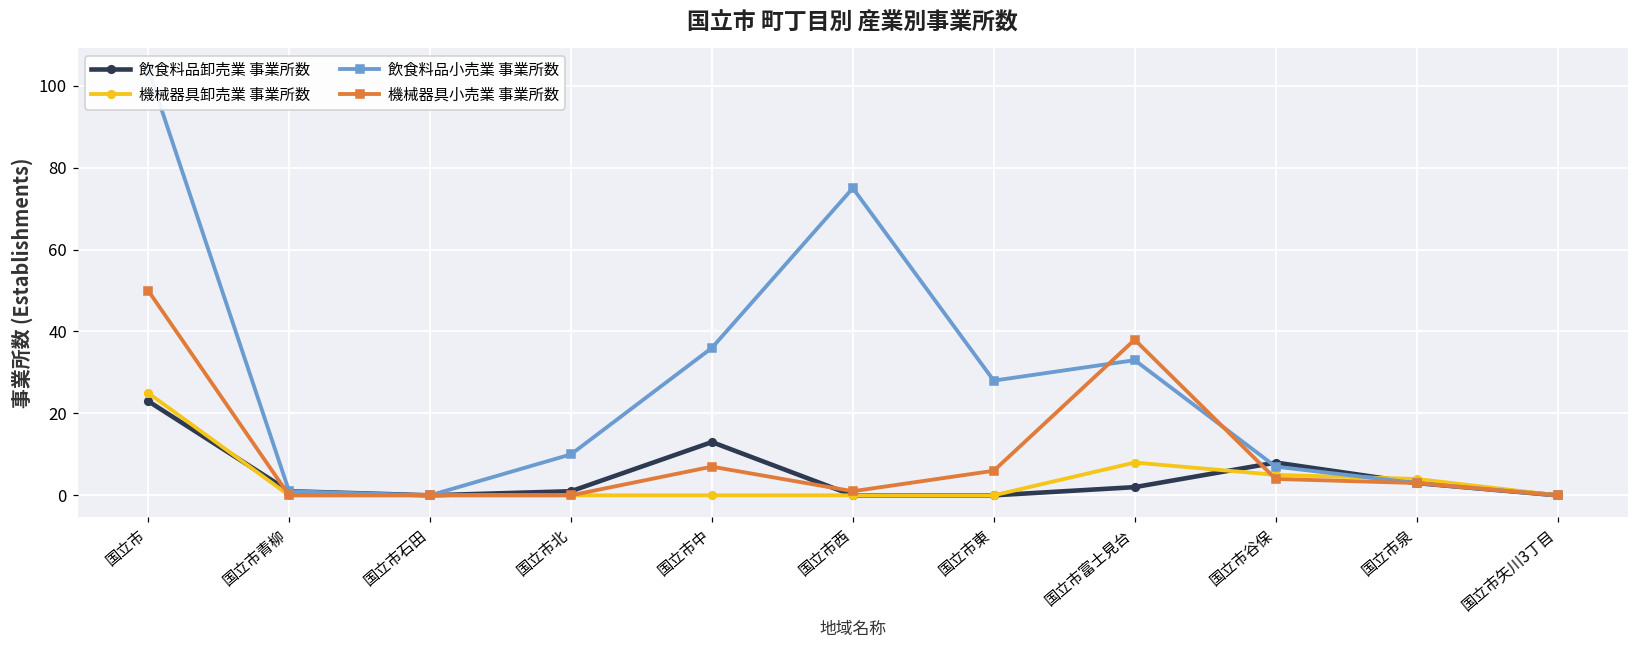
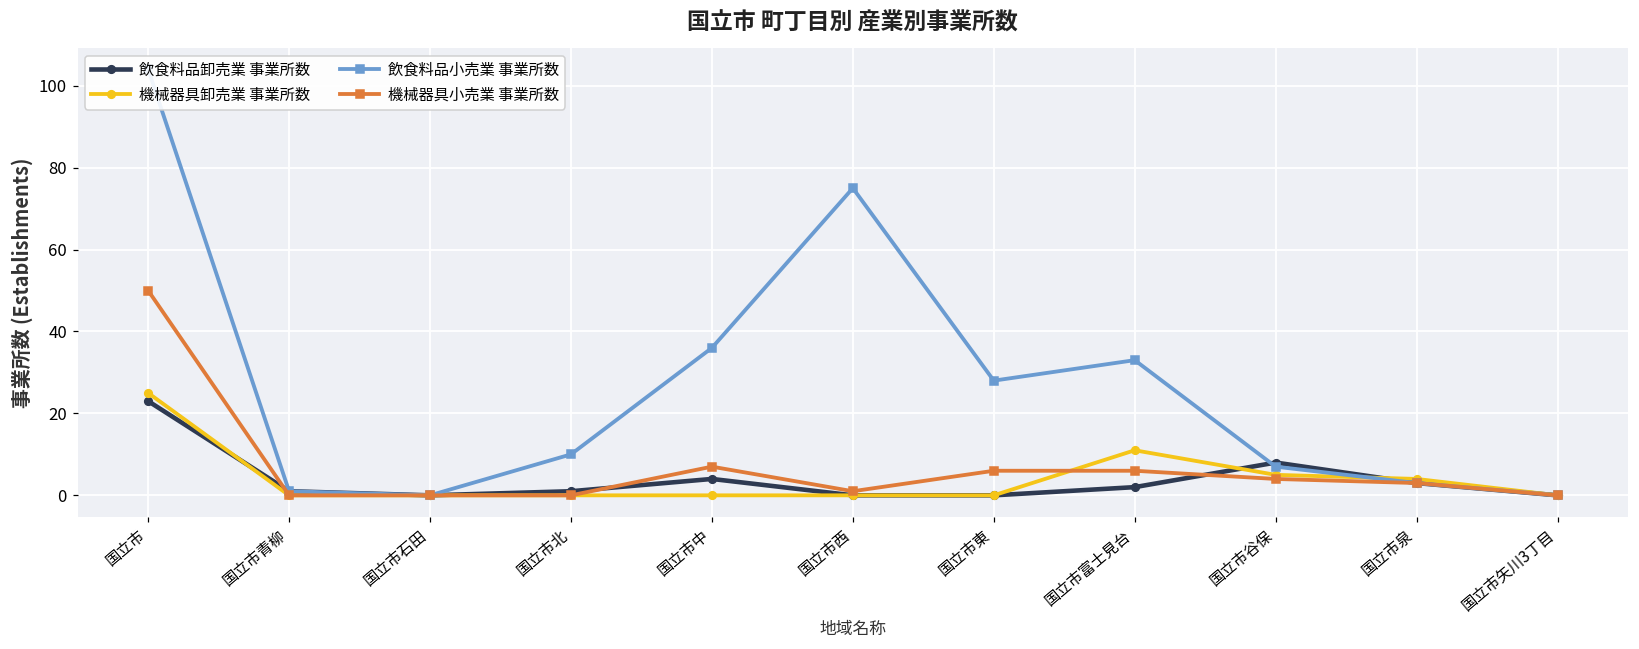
飲食料品卸売業 事業所数, 国立市中: 13 -> 4
機械器具卸売業 事業所数, 国立市富士見台: 8 -> 11
機械器具小売業 事業所数, 国立市富士見台: 38 -> 6
